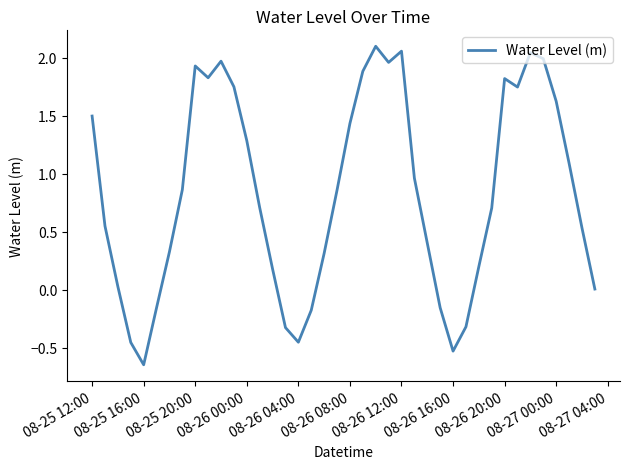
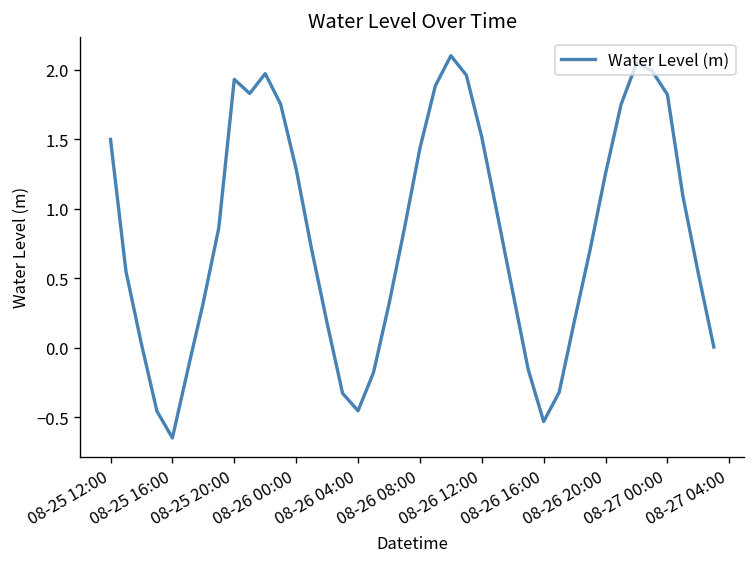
08-26 12:00: 2.06 -> 1.51
08-26 20:00: 1.82 -> 1.25
08-27 00:00: 1.63 -> 1.82
